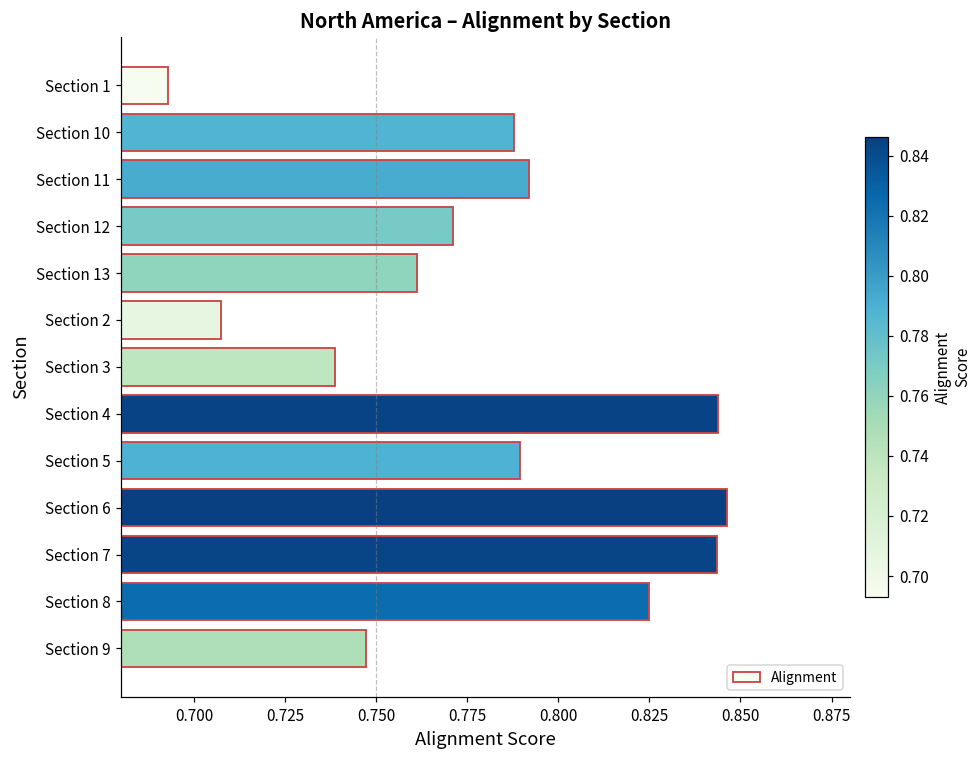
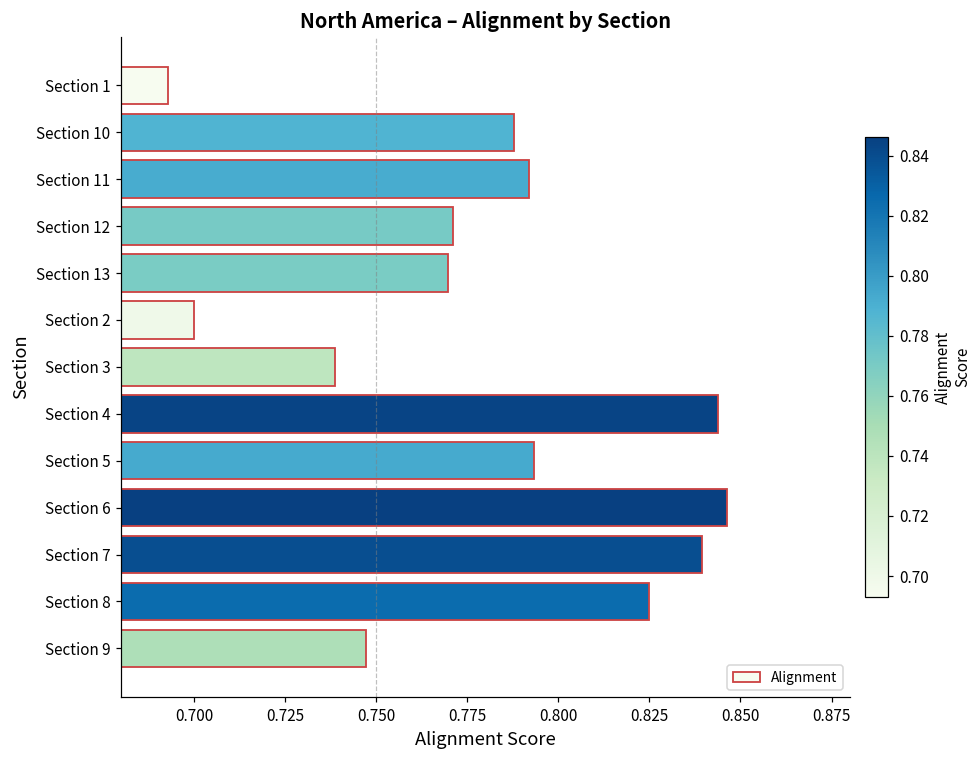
Section 13: 0.761 -> 0.770
Section 2: 0.707 -> 0.700
Section 5: 0.789 -> 0.793
Section 7: 0.844 -> 0.840
